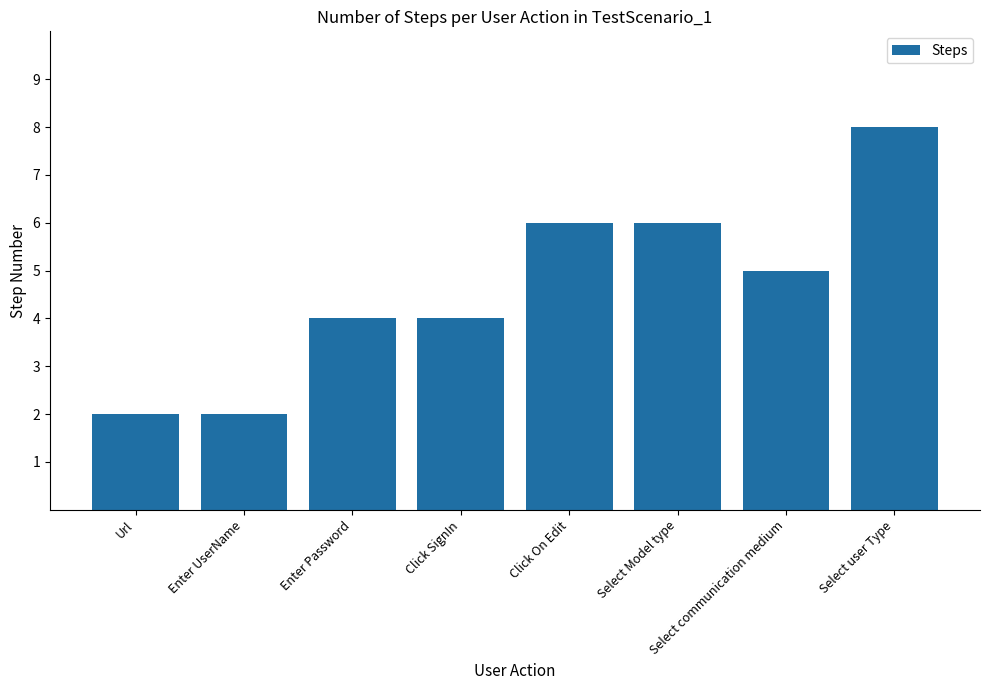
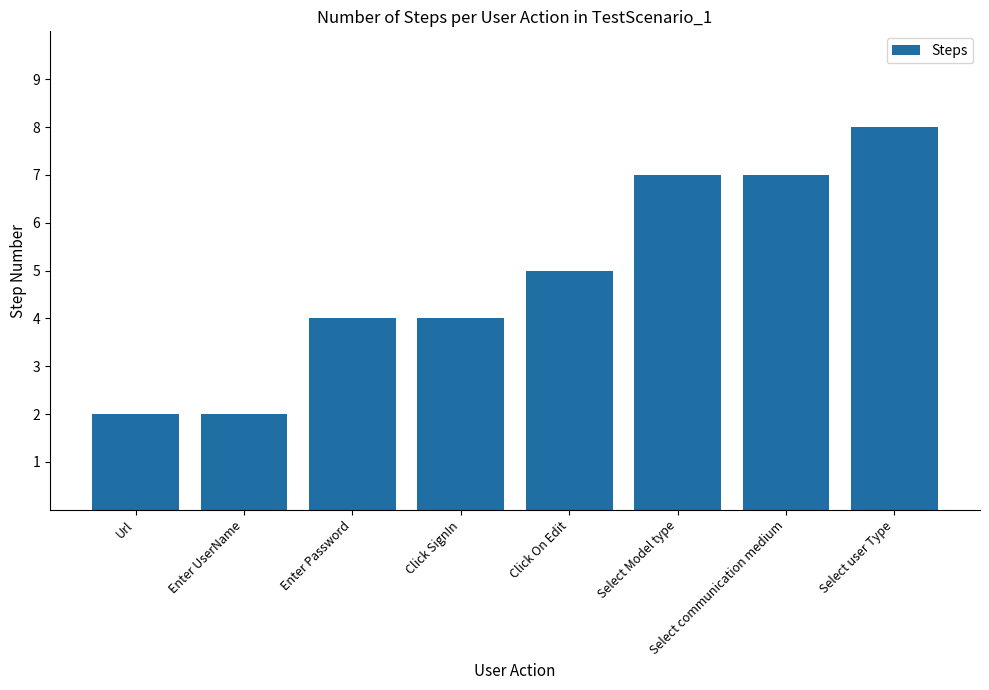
Click On Edit: 6 -> 5
Select Model type: 6 -> 7
Select communication medium: 5 -> 7
